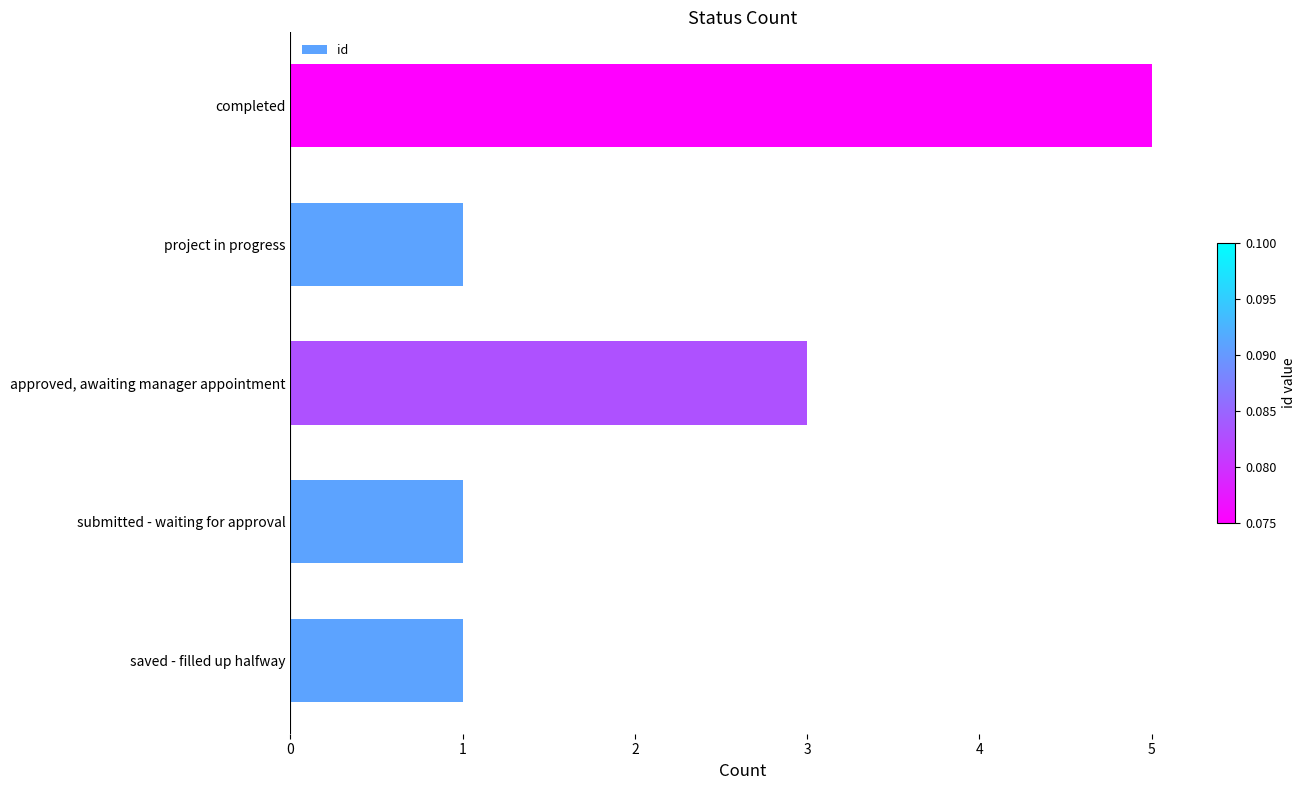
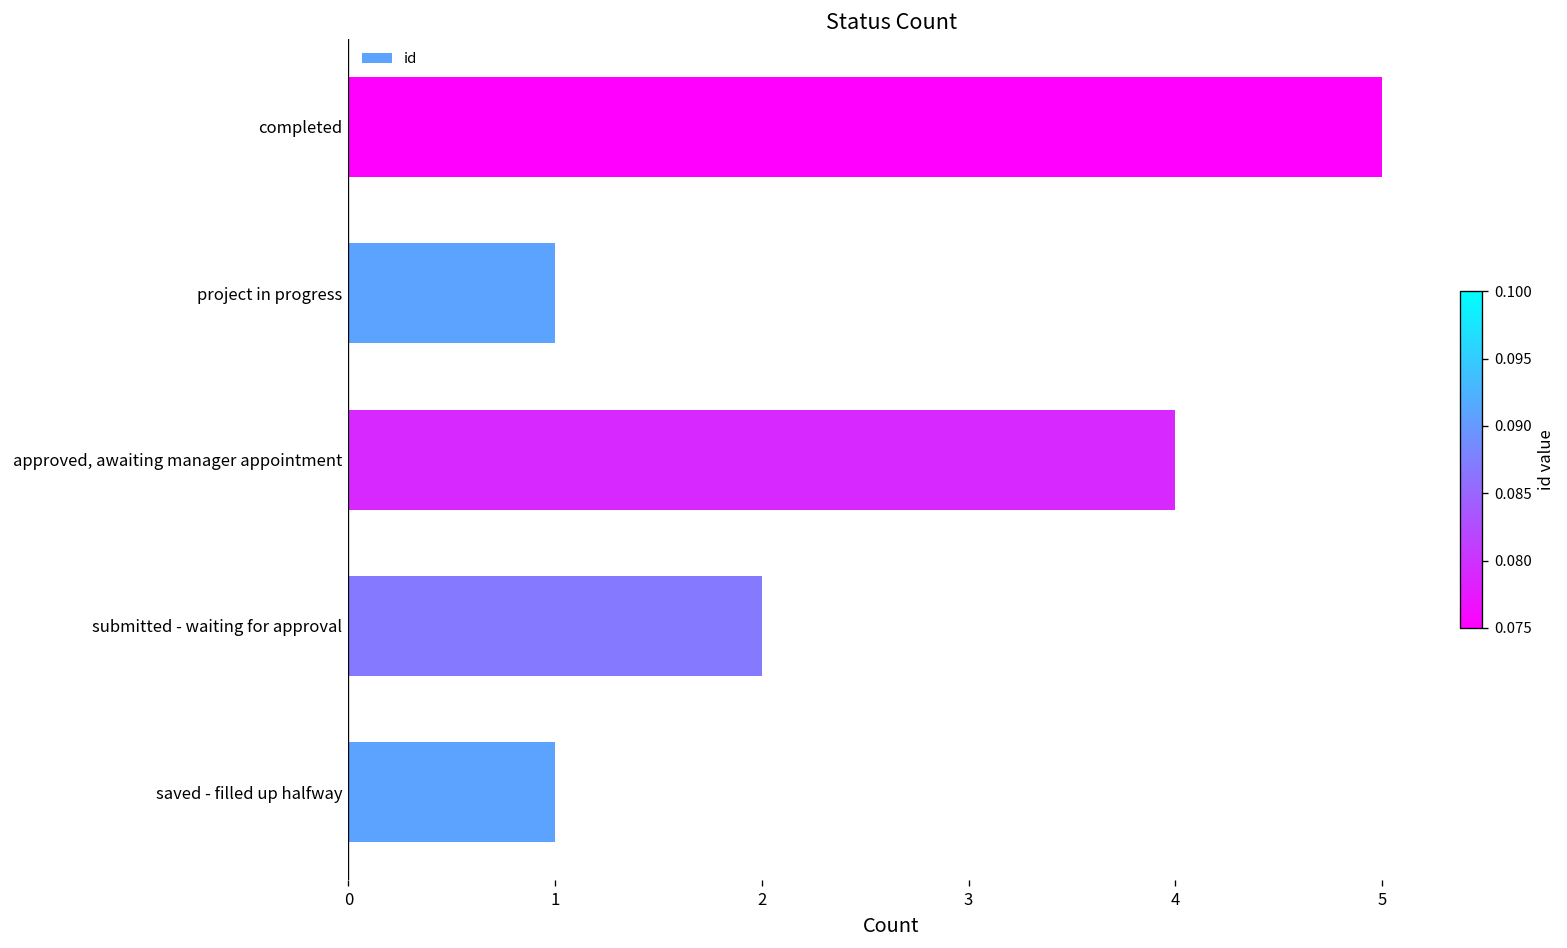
approved, awaiting manager appointment: 3 -> 4
submitted - waiting for approval: 1 -> 2
